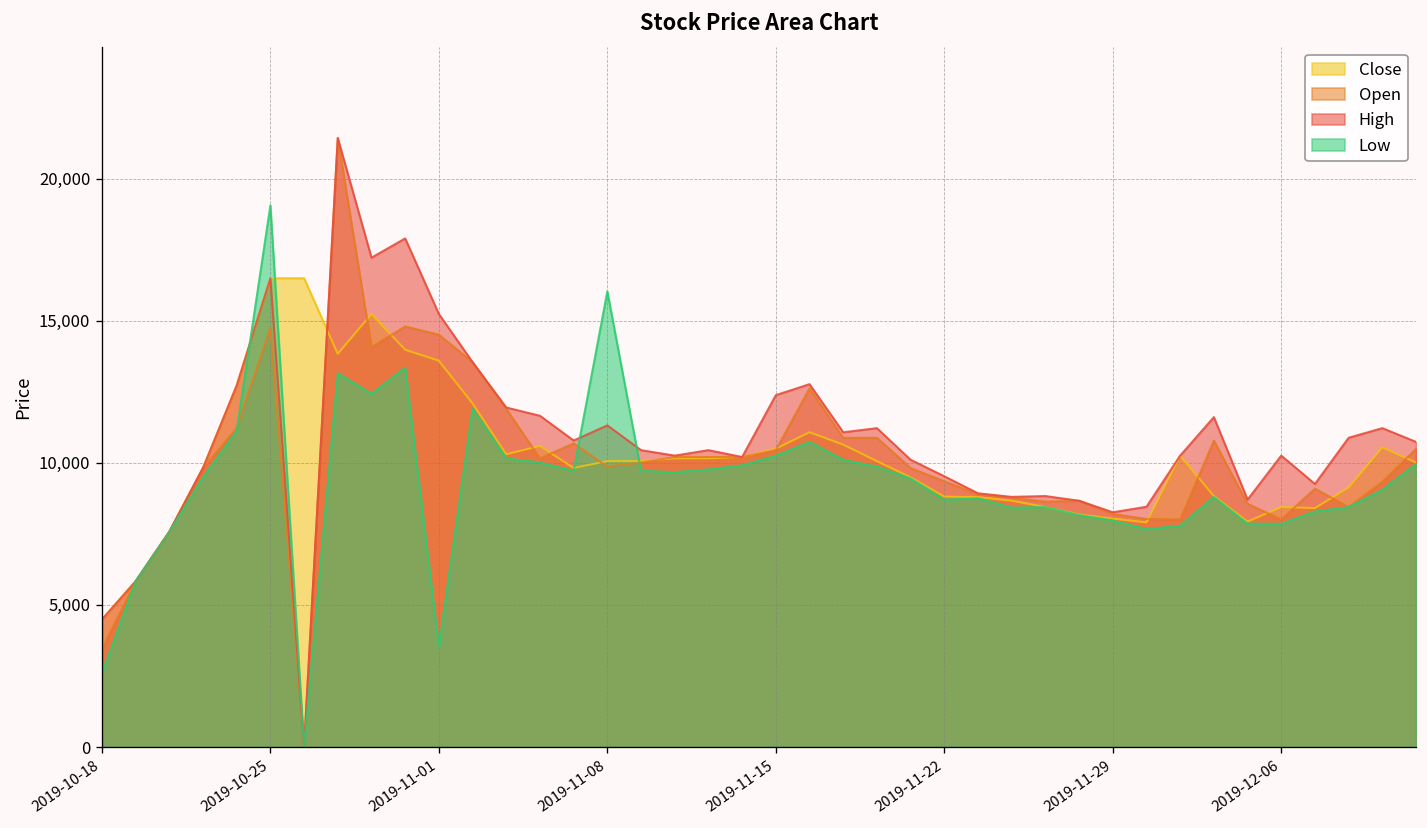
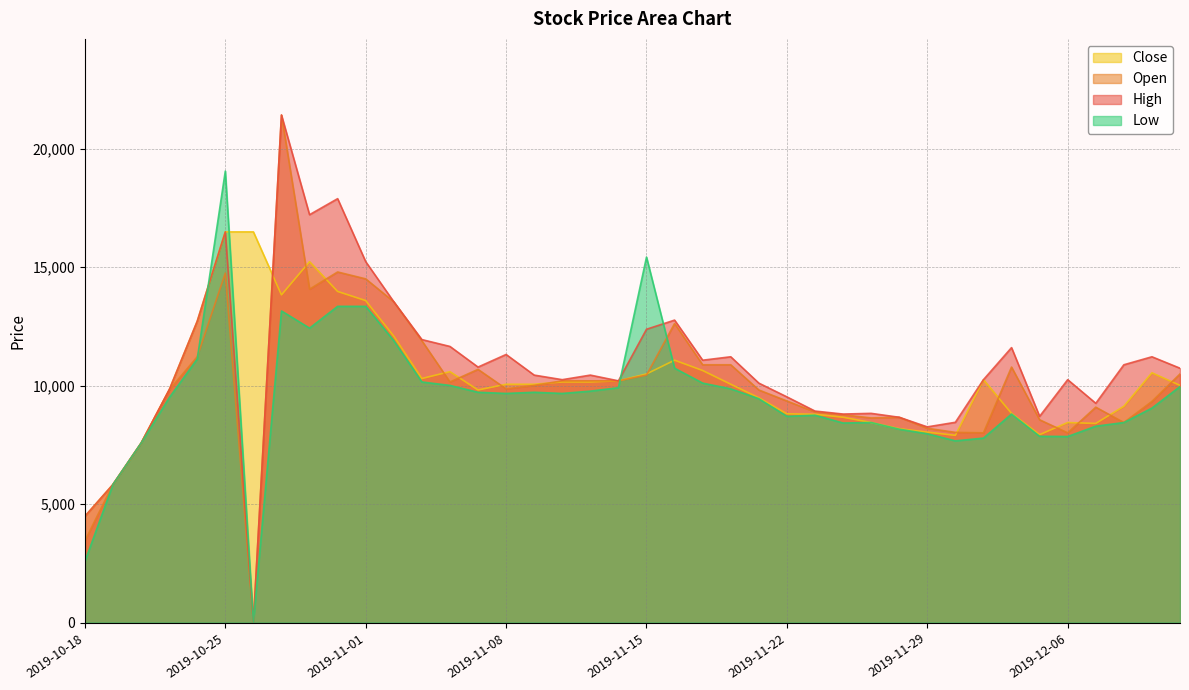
Low, 2019-11-01: 3,500 -> 13,400
Low, 2019-11-08: 16,000 -> 9,700
Low, 2019-11-15: 10,300 -> 15,400
